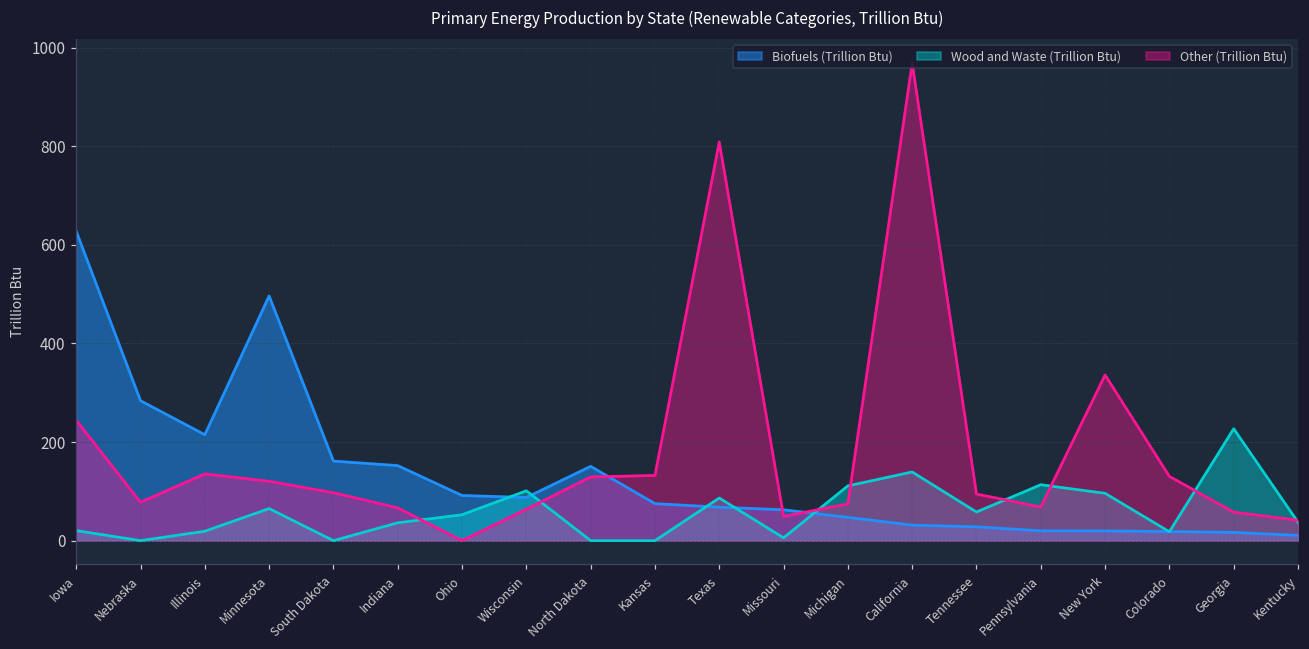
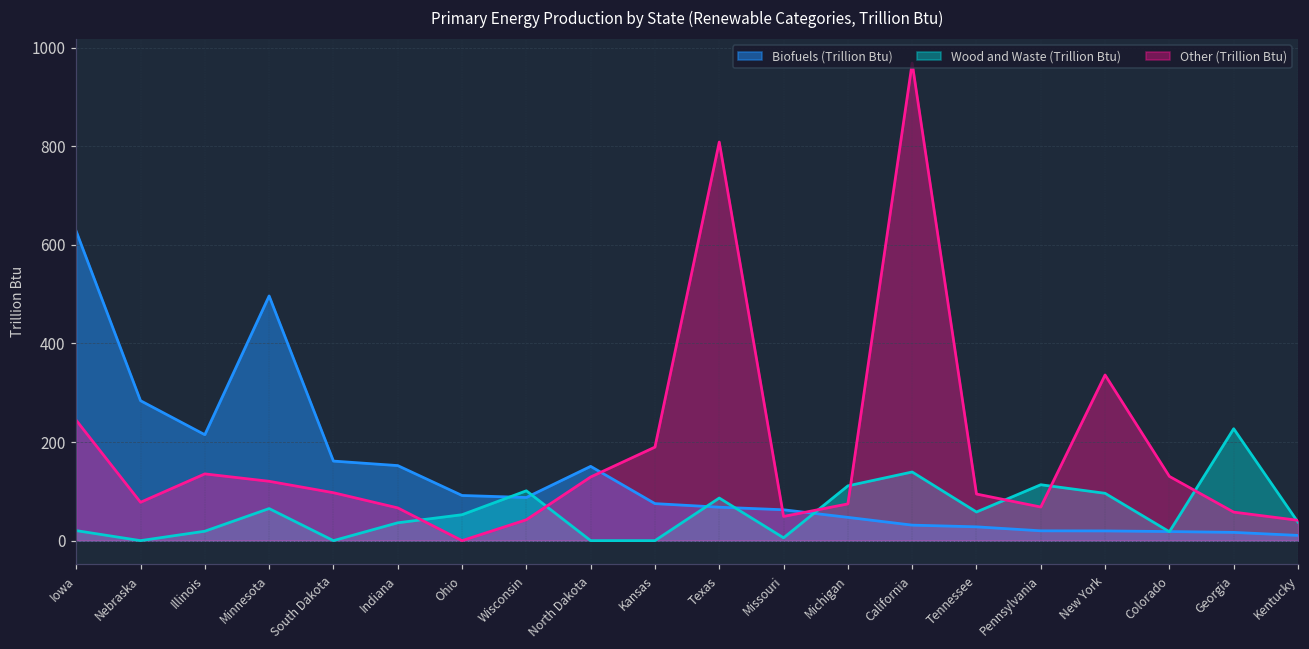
Other (Trillion Btu), Wisconsin: 60 -> 40
Other (Trillion Btu), Kansas: 130 -> 190
